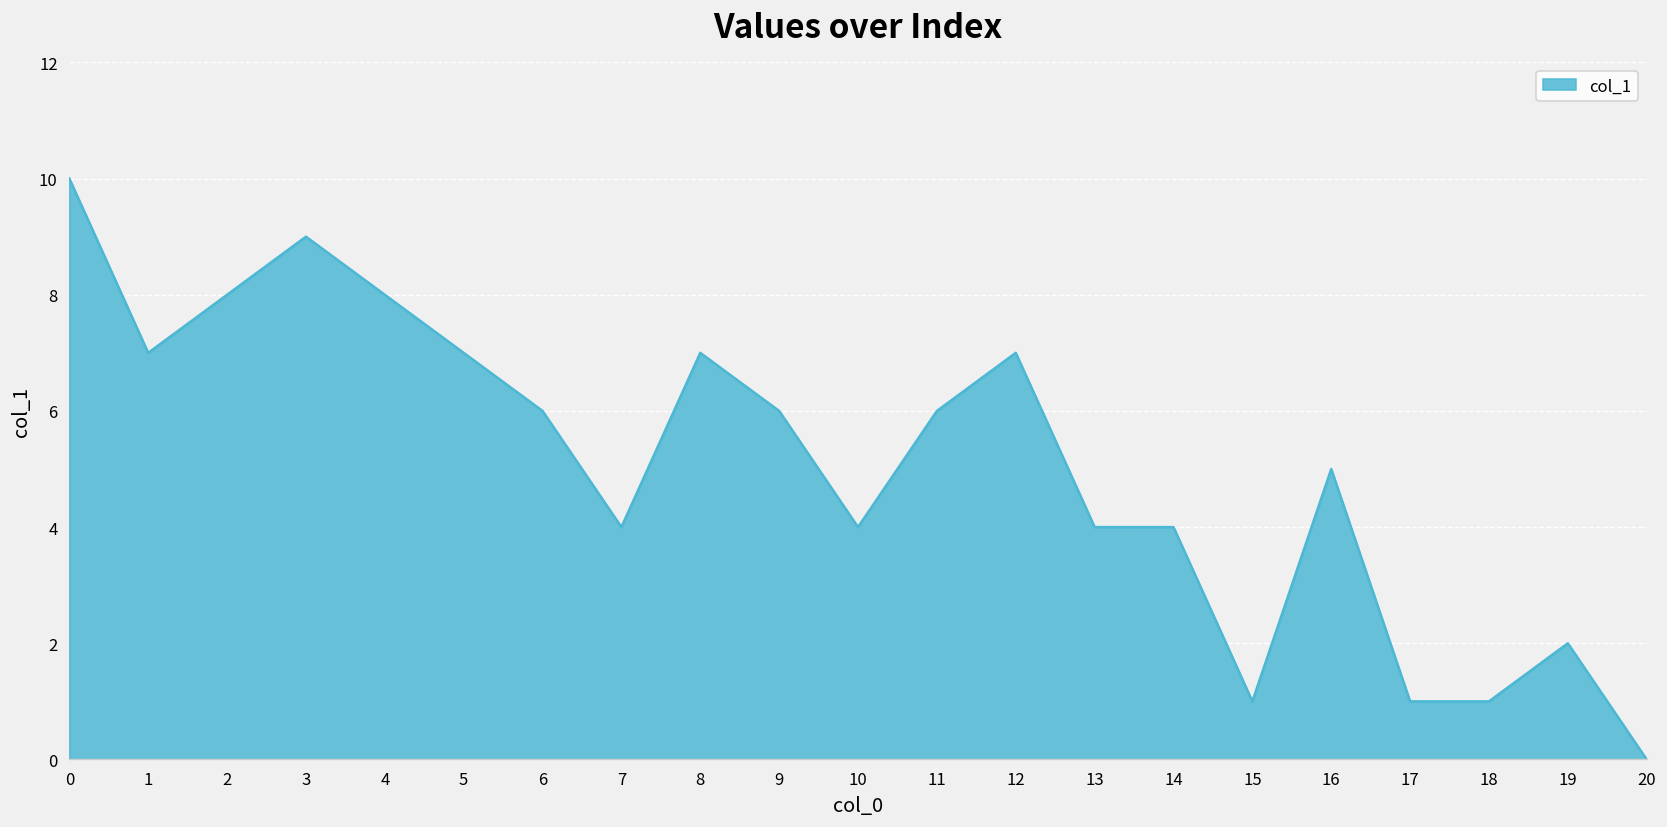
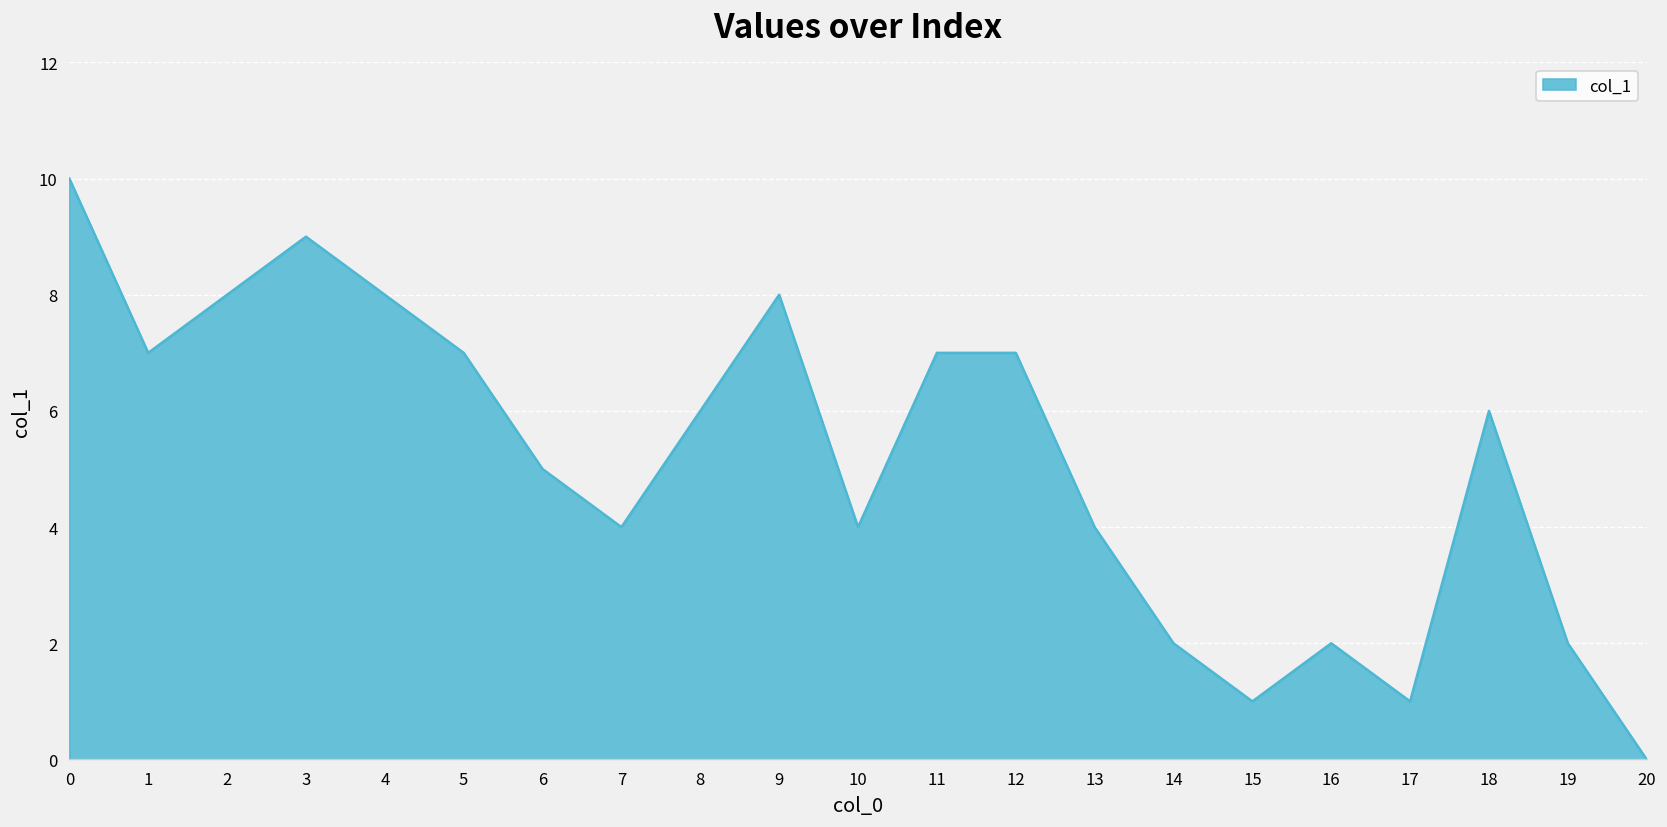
6: 6 -> 5
8: 7 -> 6
9: 6 -> 8
11: 6 -> 7
14: 4 -> 2
16: 5 -> 2
18: 1 -> 6
